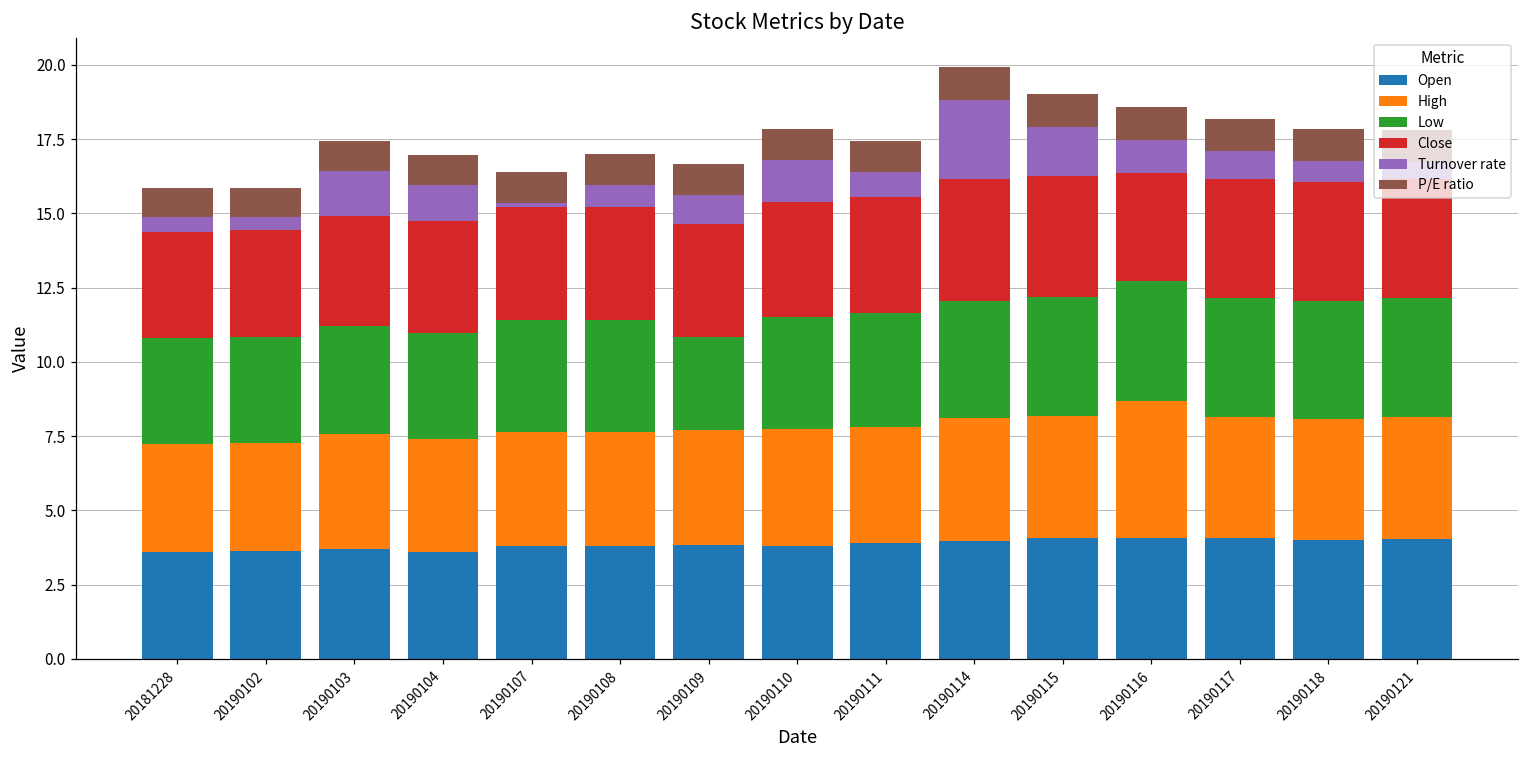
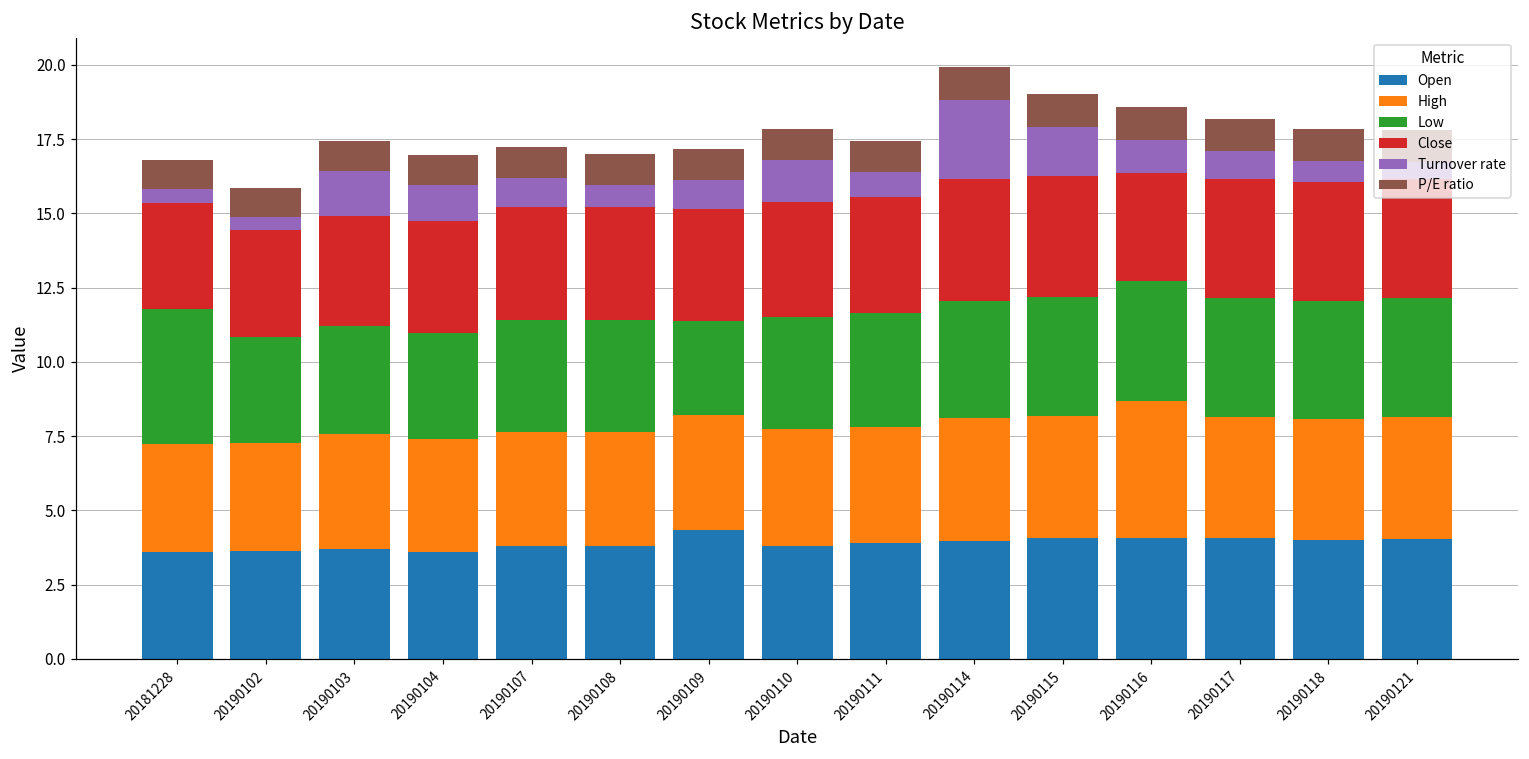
Low, 20181228: 3.6 -> 4.5
Turnover rate, 20190107: 0.2 -> 1.0
Open, 20190109: 3.8 -> 4.3
